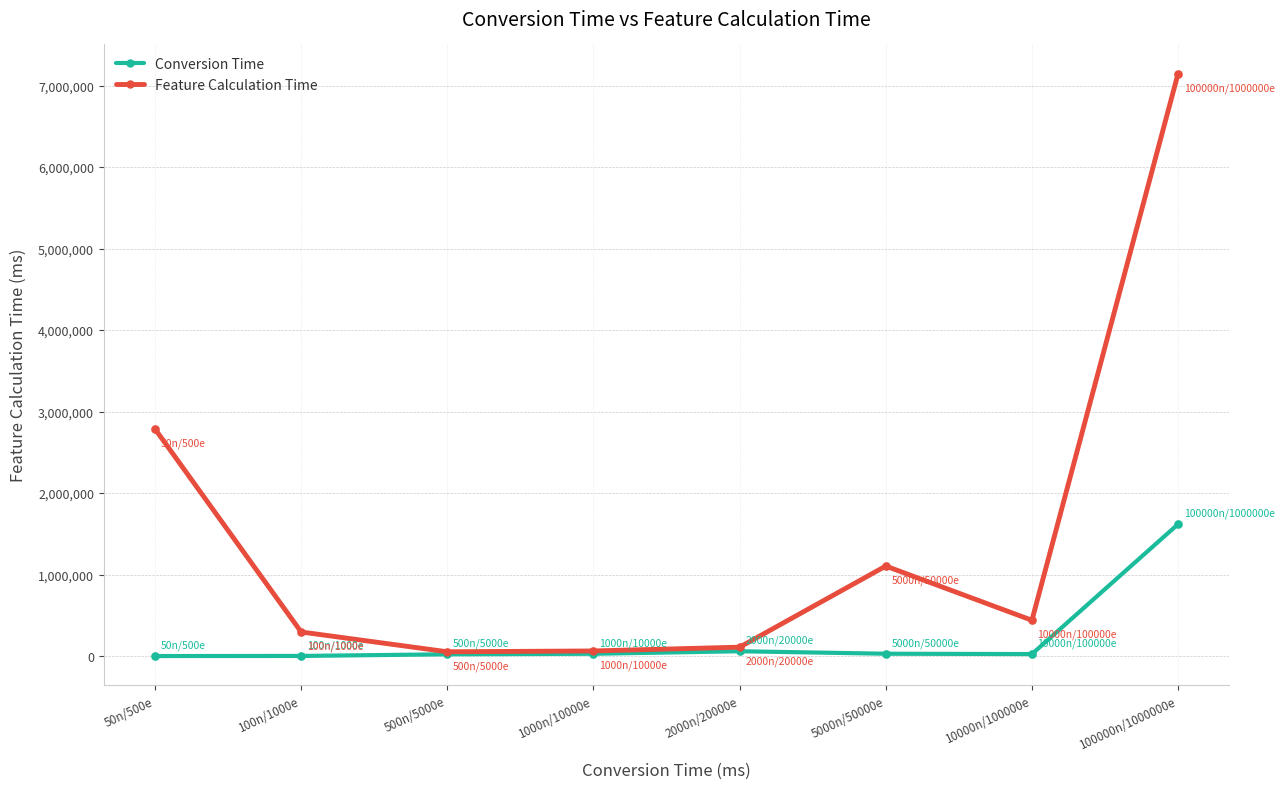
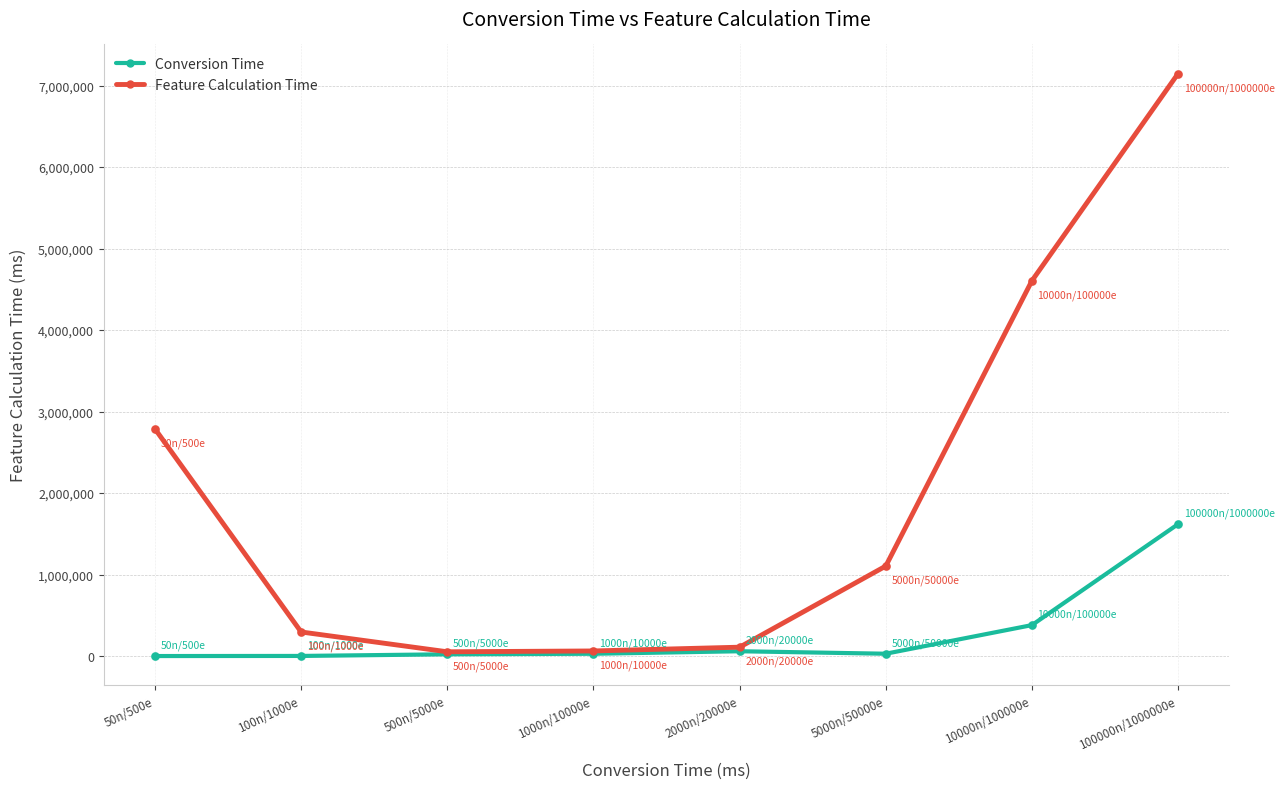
Conversion Time, 10000n/100000e: 0 -> 400,000
Feature Calculation Time, 10000n/100000e: 400,000 -> 4,600,000
